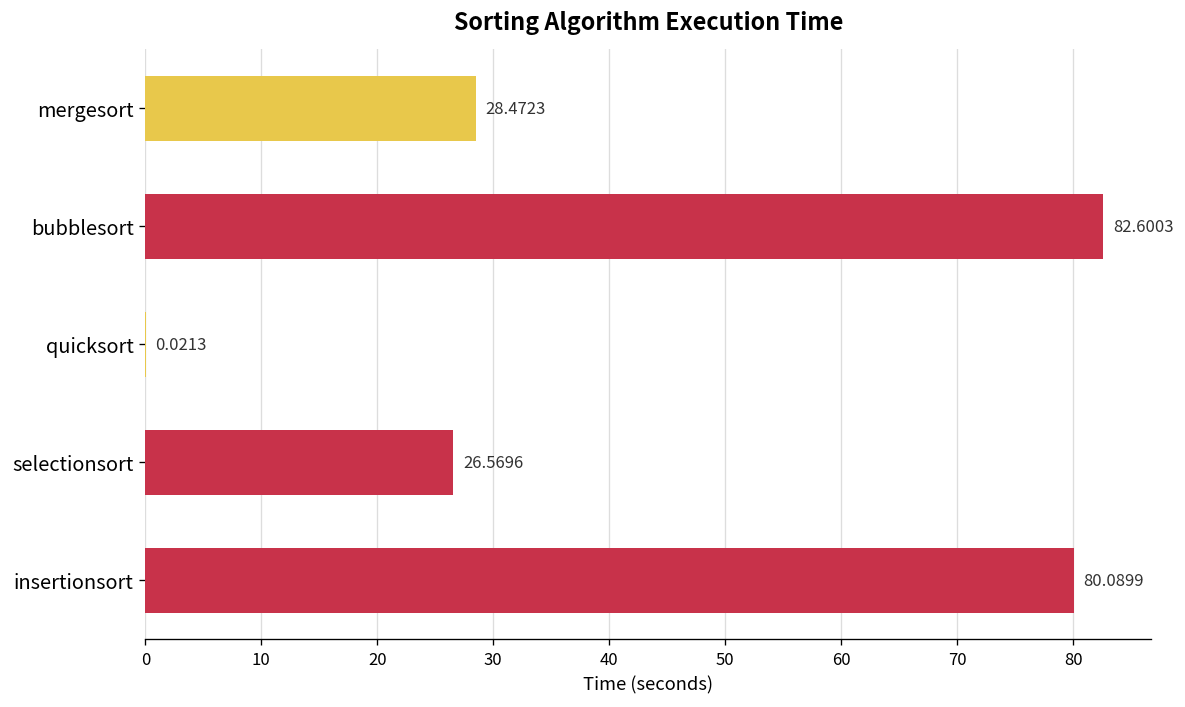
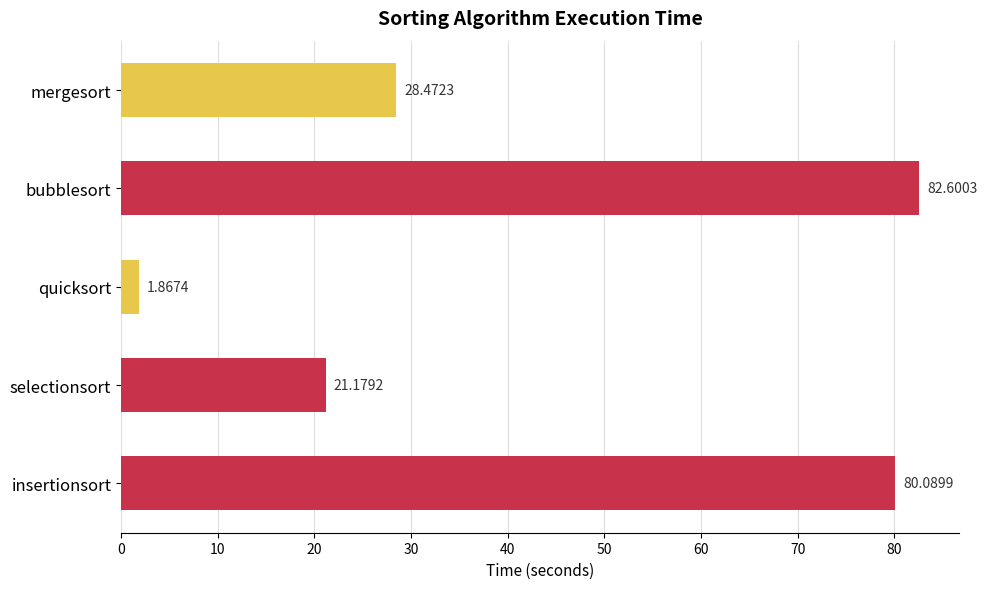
quicksort: 0.0213 -> 1.8674
selectionsort: 26.5696 -> 21.1792
